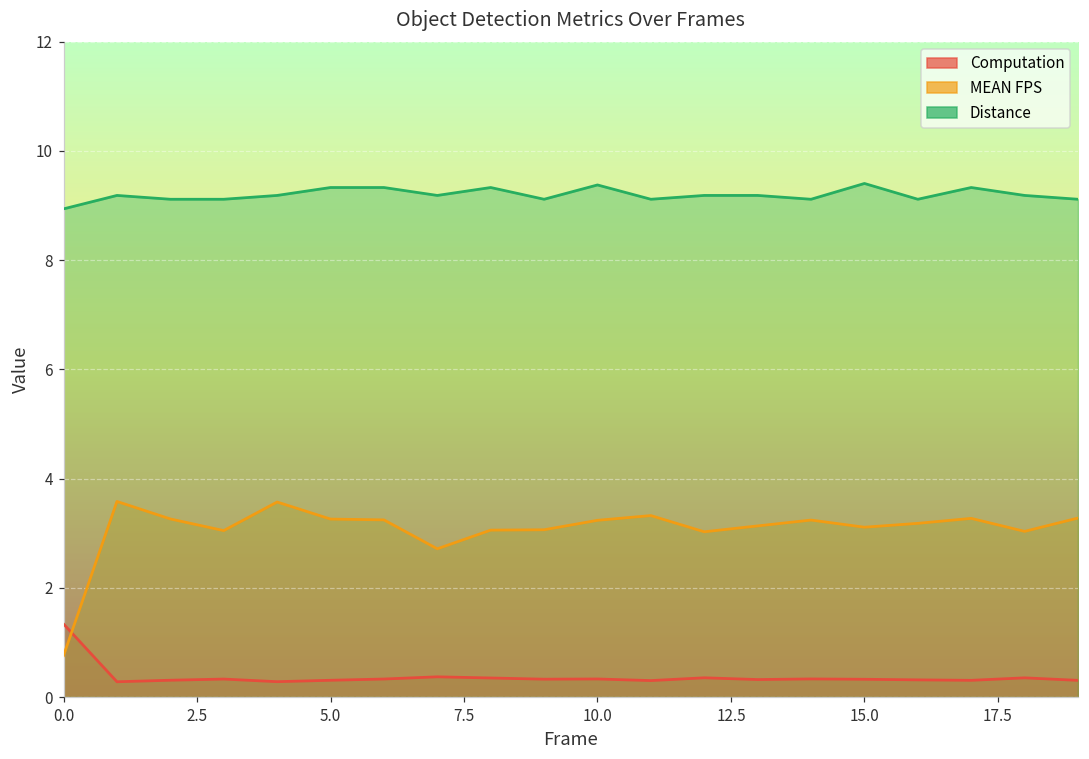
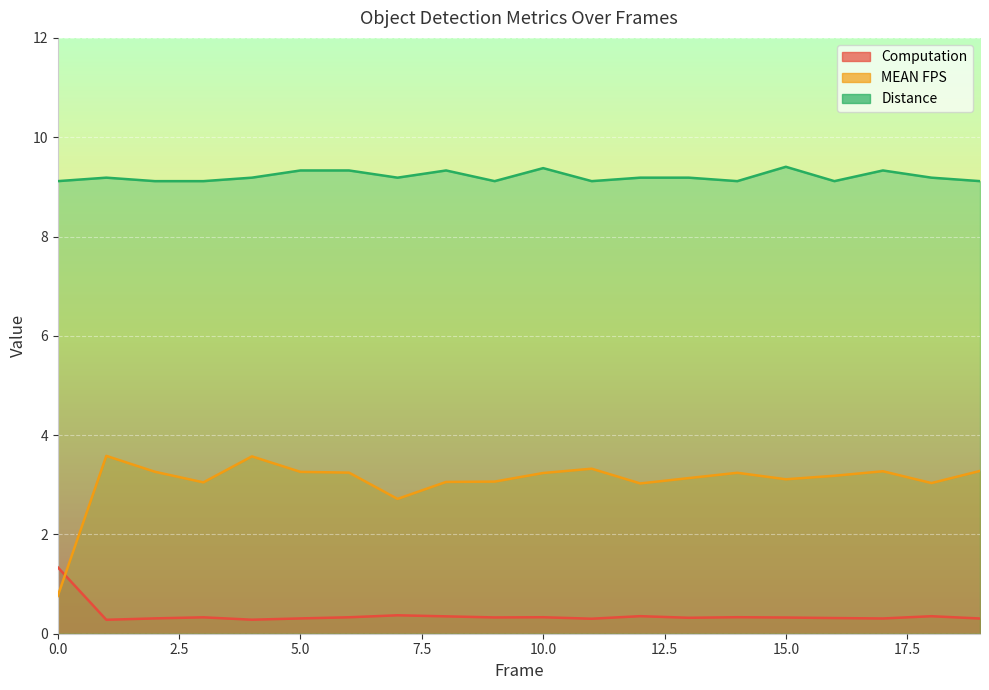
Distance, 0.0: 8.9 -> 9.1
